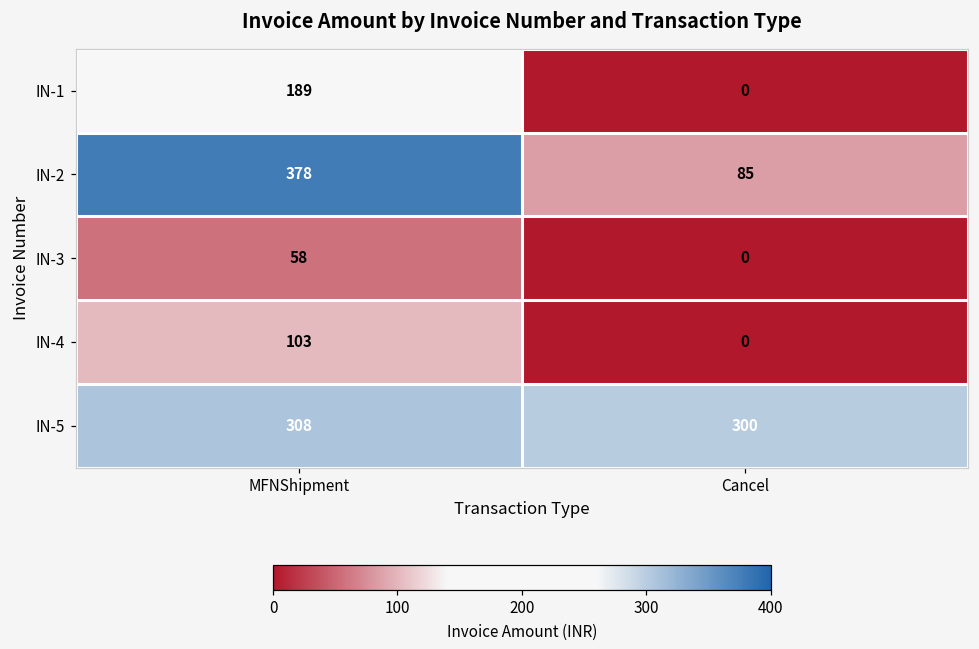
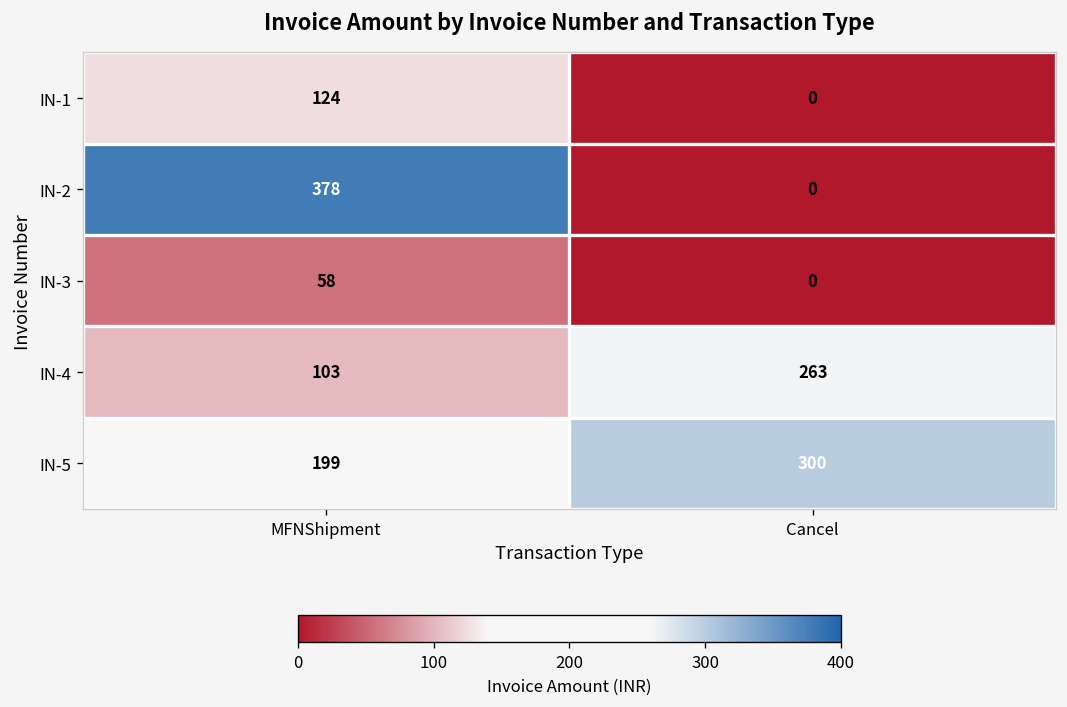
IN-1, MFNShipment: 189 -> 124
IN-2, Cancel: 85 -> 0
IN-4, Cancel: 0 -> 263
IN-5, MFNShipment: 308 -> 199
